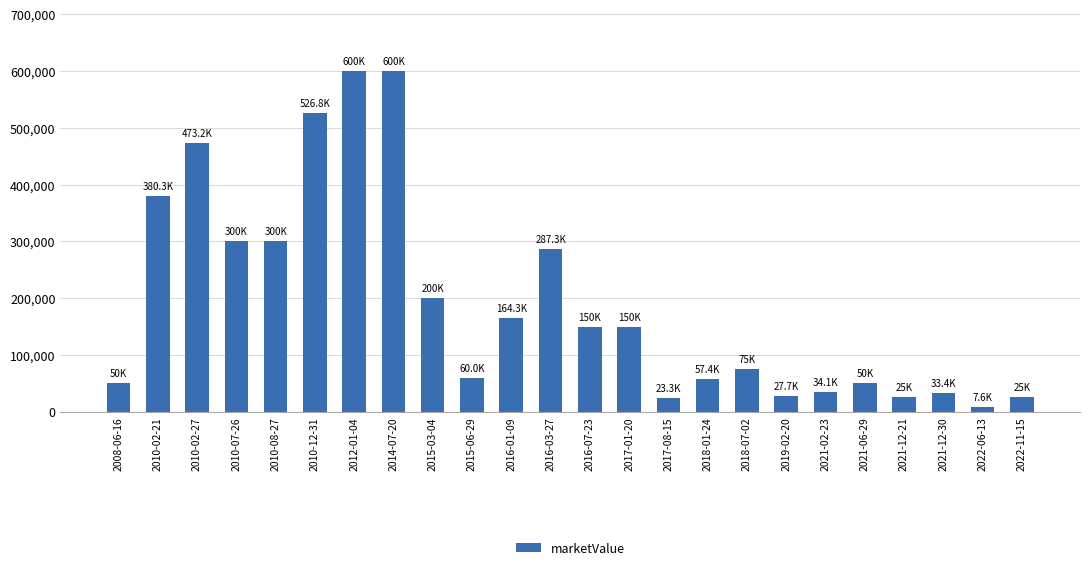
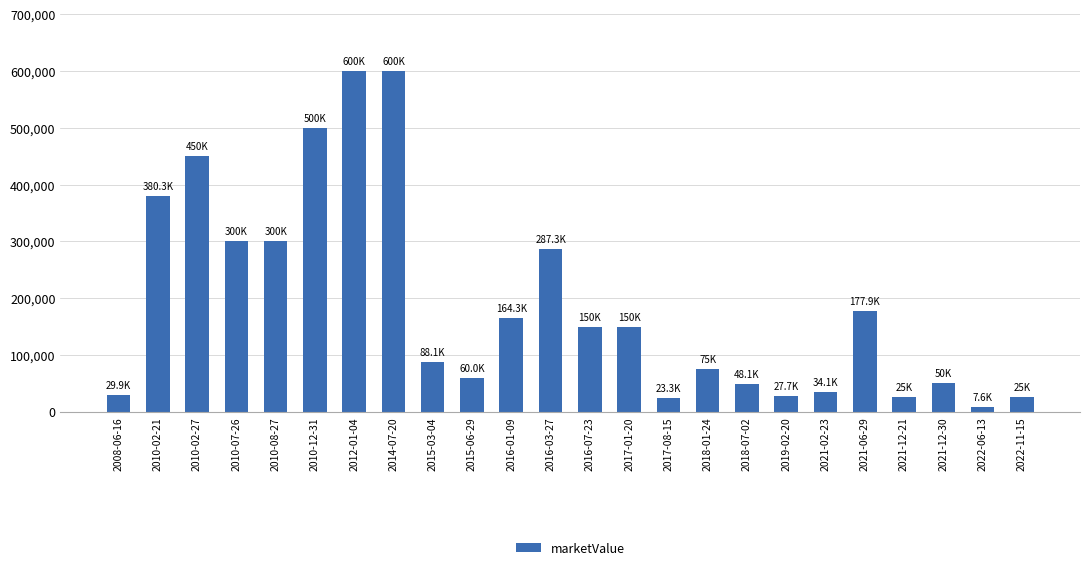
2008-06-16: 50K -> 29.9K
2010-02-27: 473.2K -> 450K
2010-12-31: 526.8K -> 500K
2015-03-04: 200K -> 88.1K
2018-01-24: 57.4K -> 75K
2018-07-02: 75K -> 48.1K
2021-06-29: 50K -> 177.9K
2021-12-30: 33.4K -> 50K
